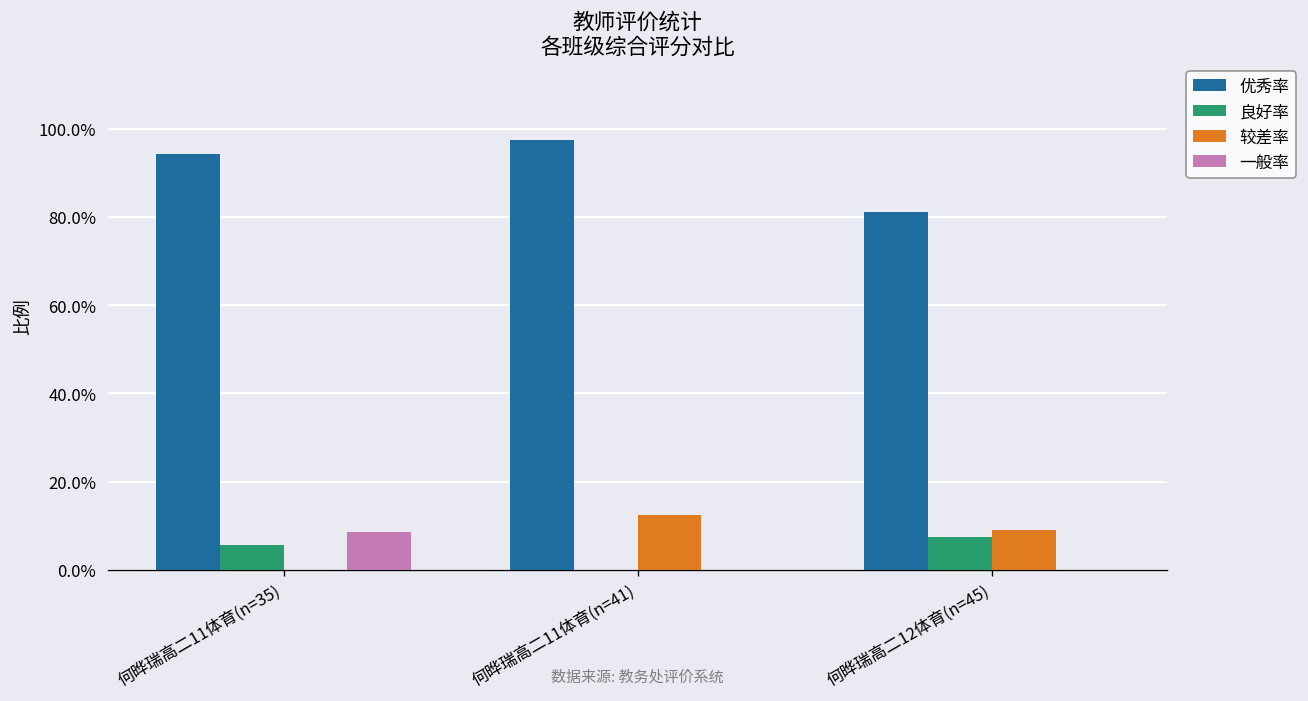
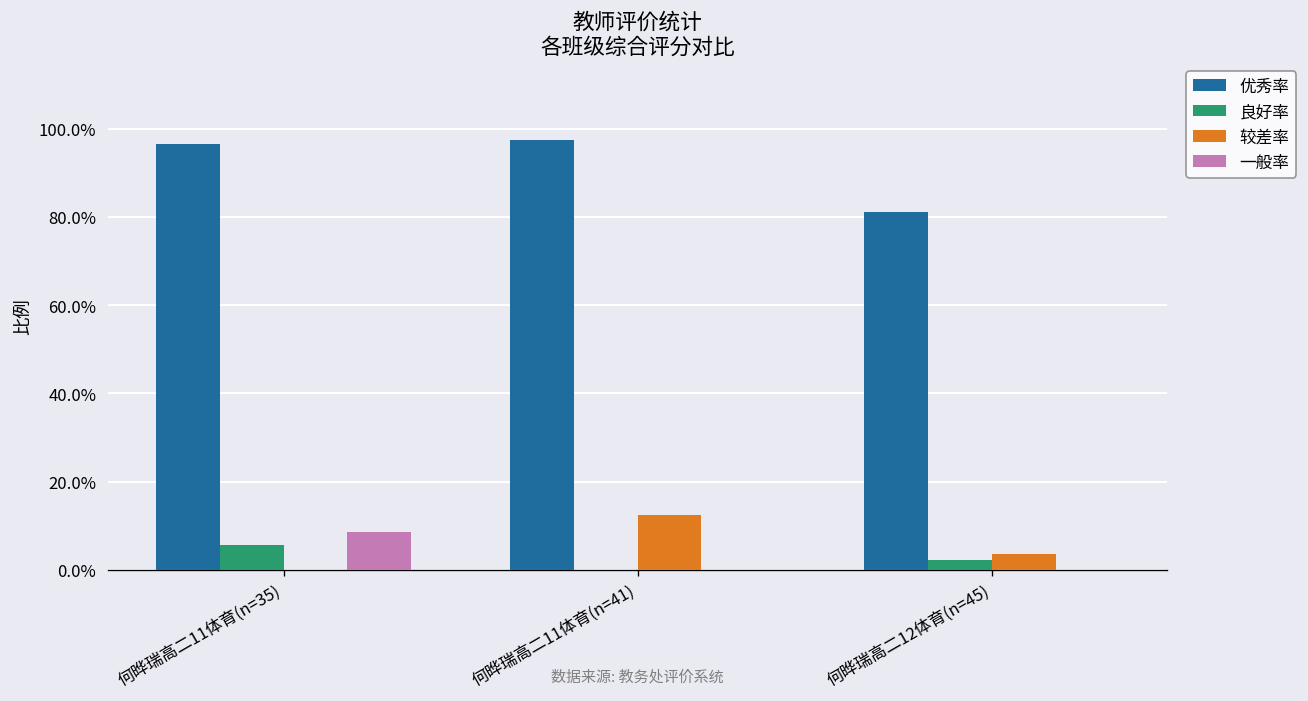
优秀率, 何晔瑞高二11体育(n=35): 94% -> 97%
良好率, 何晔瑞高二12体育(n=45): 7% -> 2%
较差率, 何晔瑞高二12体育(n=45): 9% -> 4%
